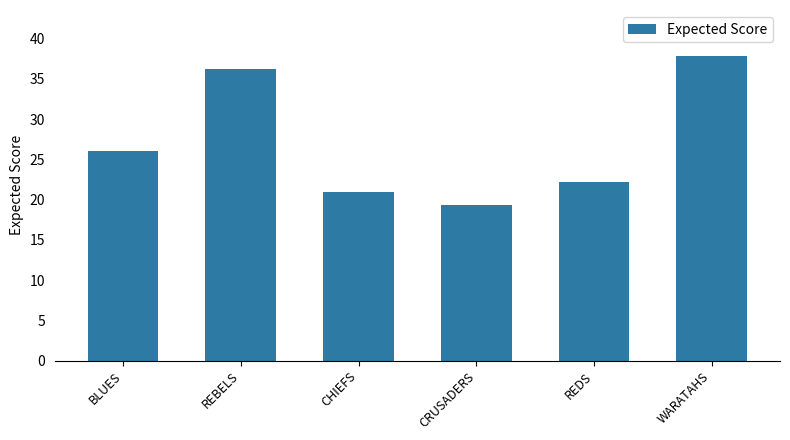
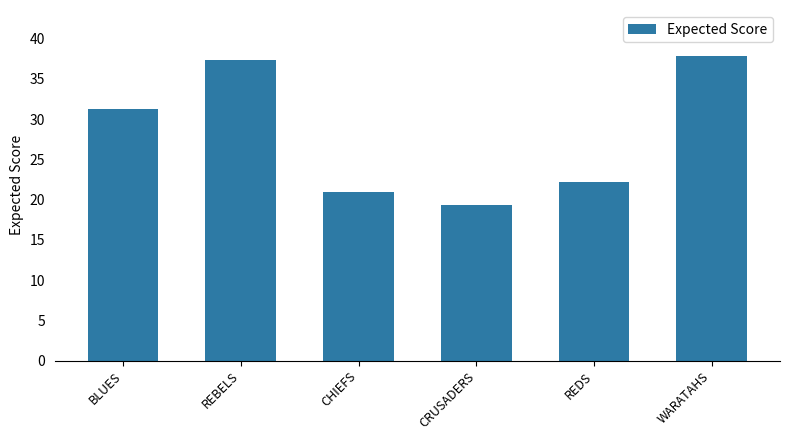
BLUES: 26 -> 31
REBELS: 36 -> 37
